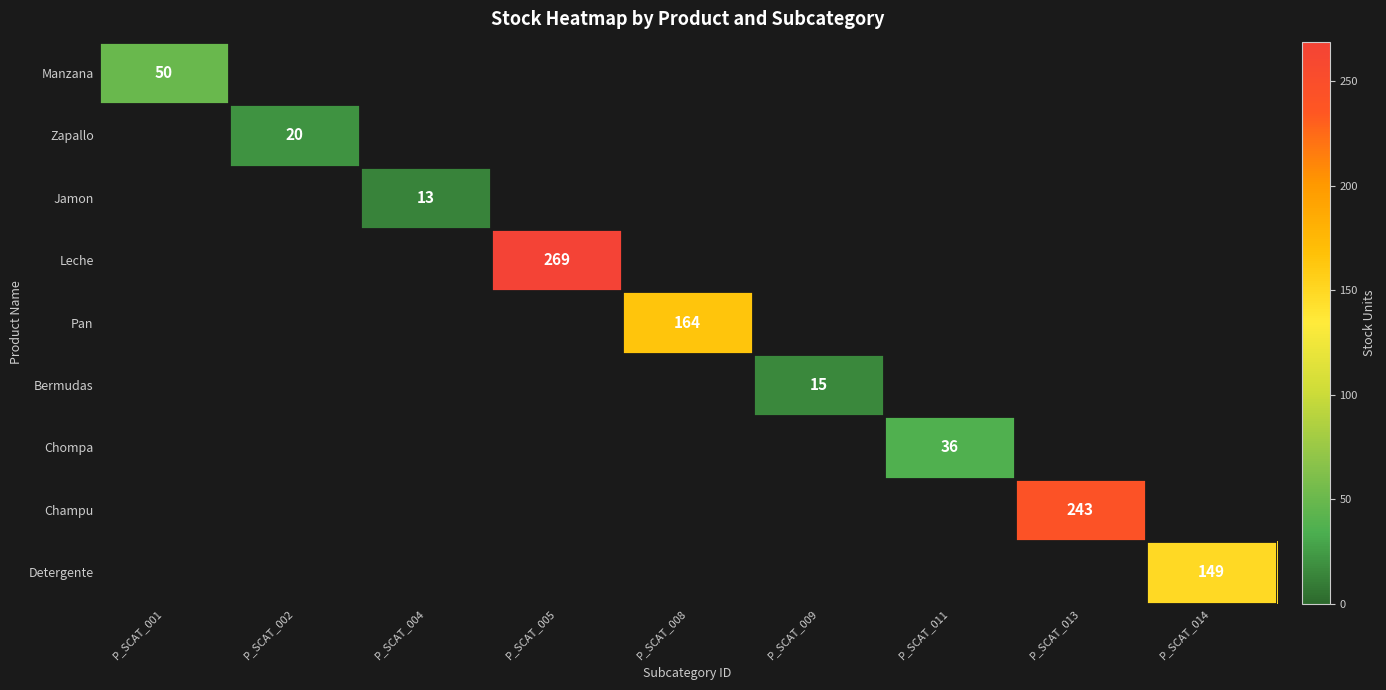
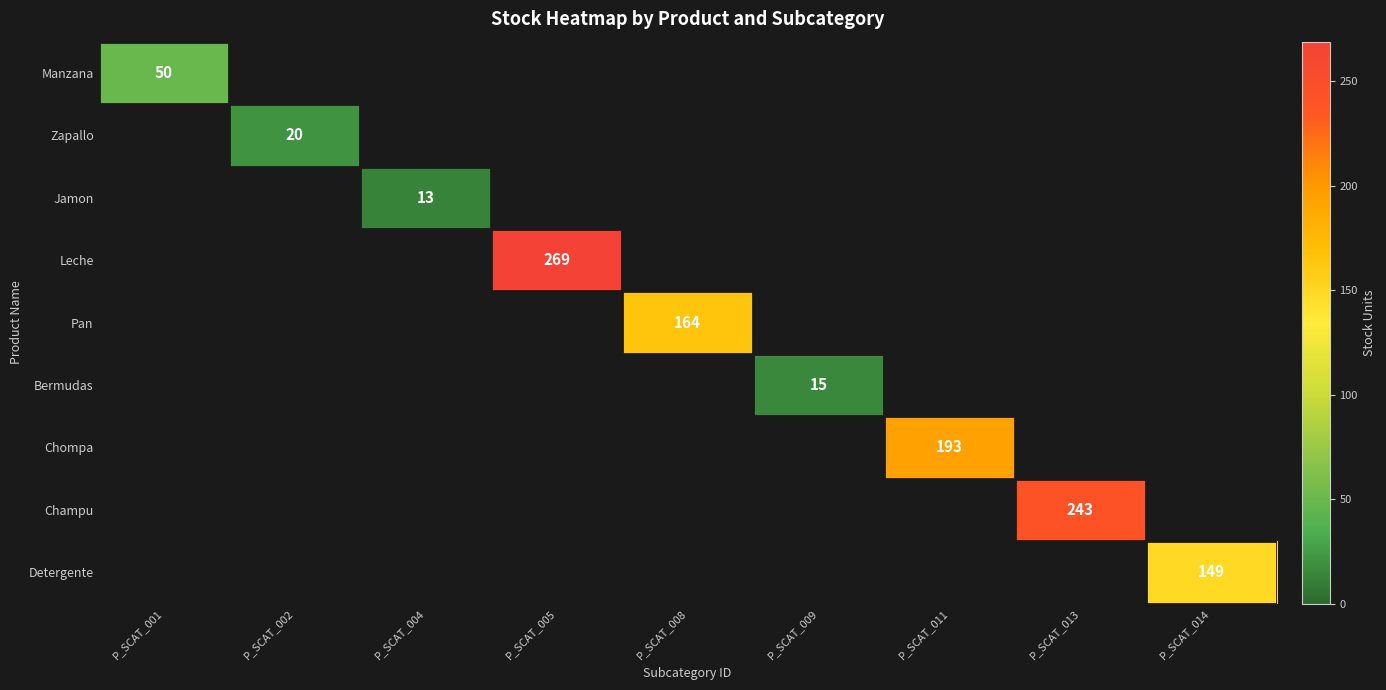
Chompa, P_SCAT_011: 36 -> 193
